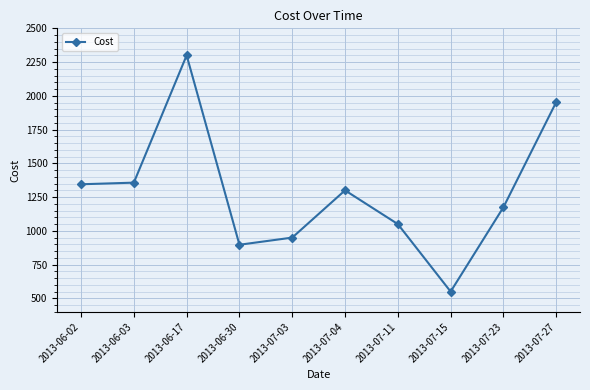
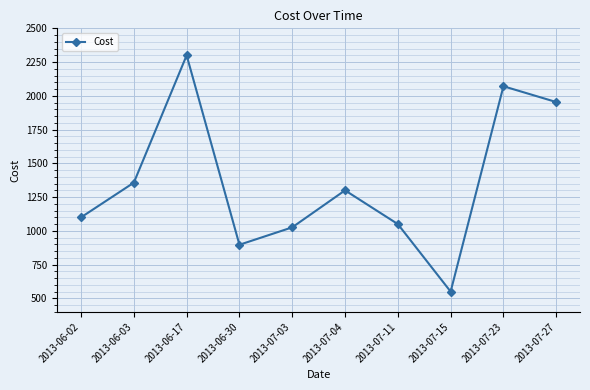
2013-06-02: 1350 -> 1100
2013-07-03: 950 -> 1030
2013-07-23: 1180 -> 2070
